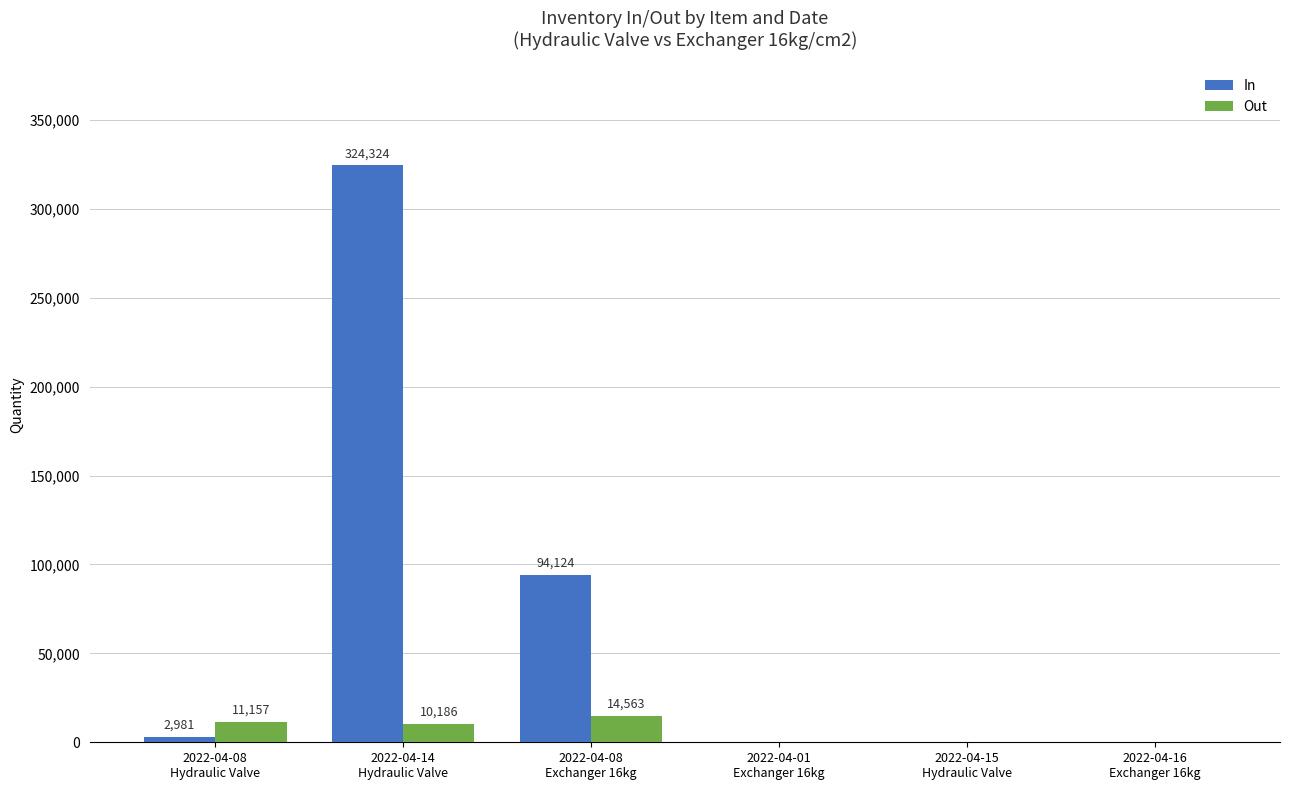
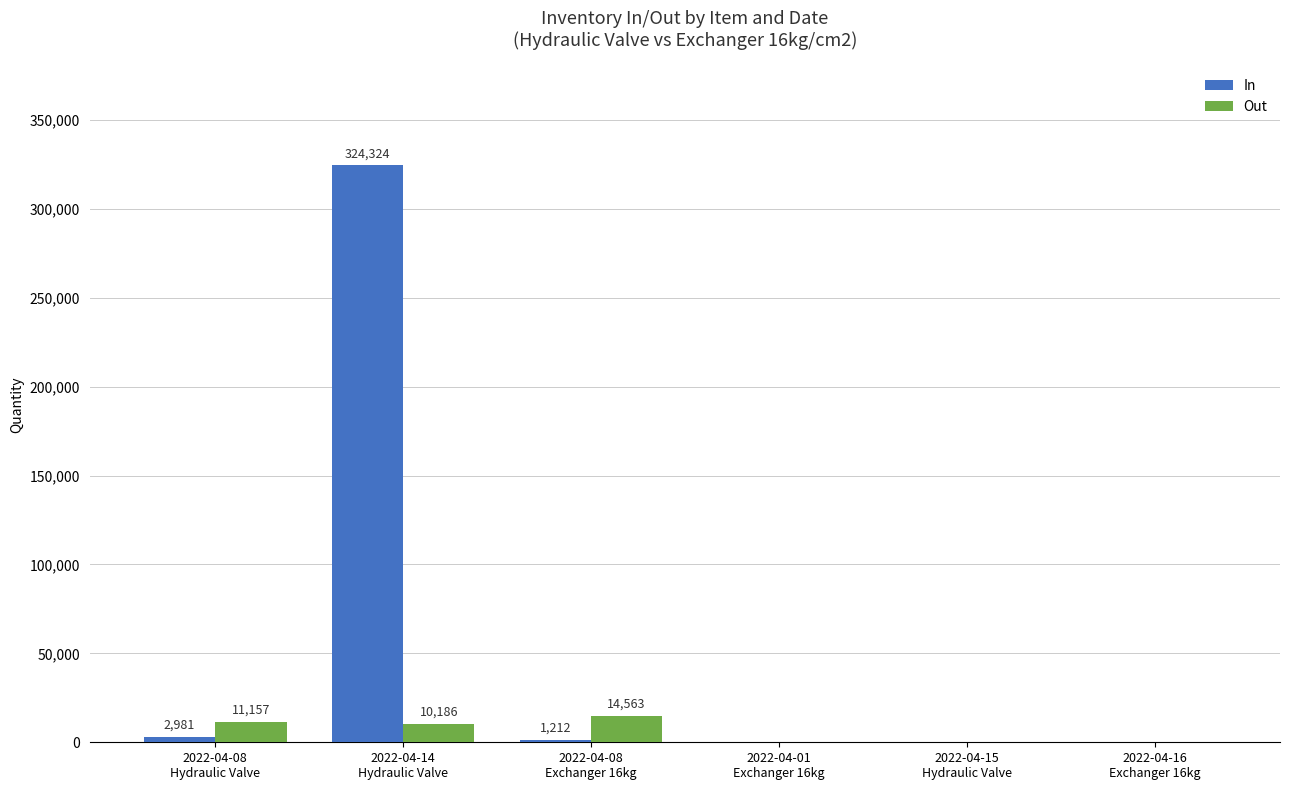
In, 2022-04-08 Exchanger 16kg: 94,124 -> 1,212
